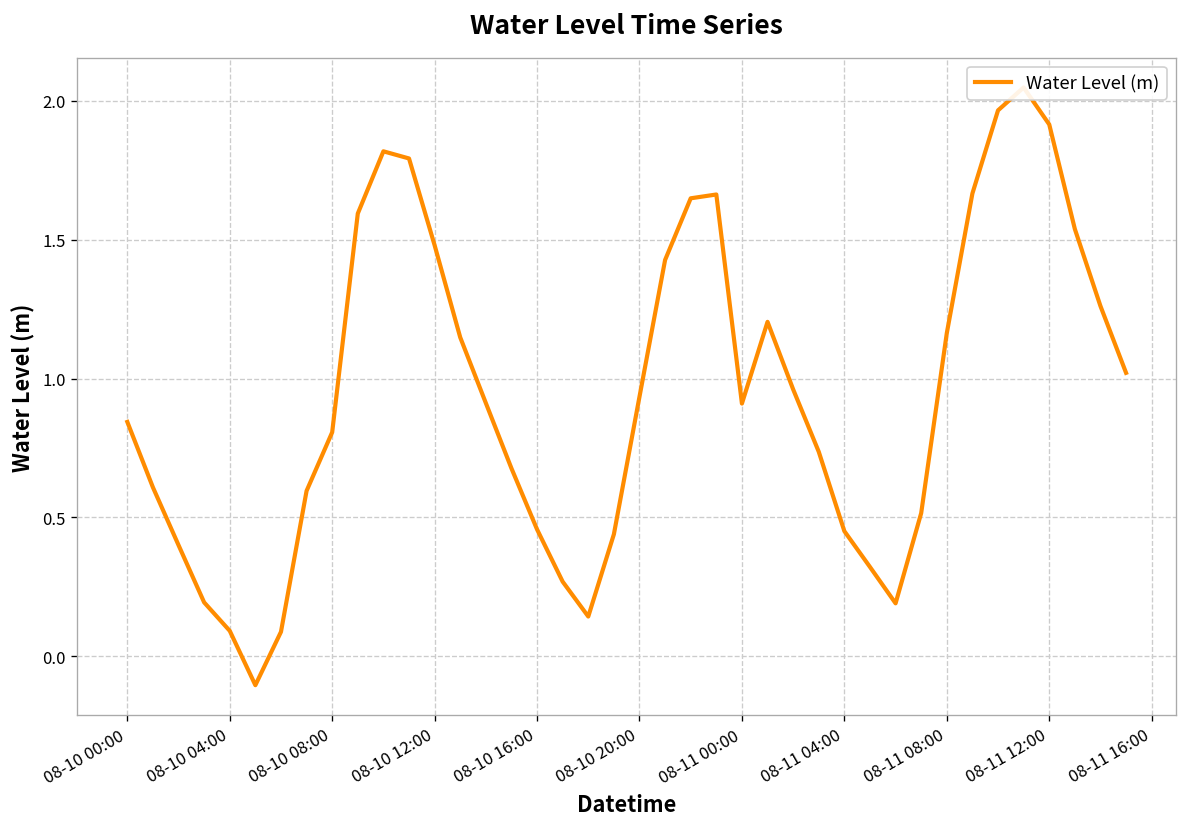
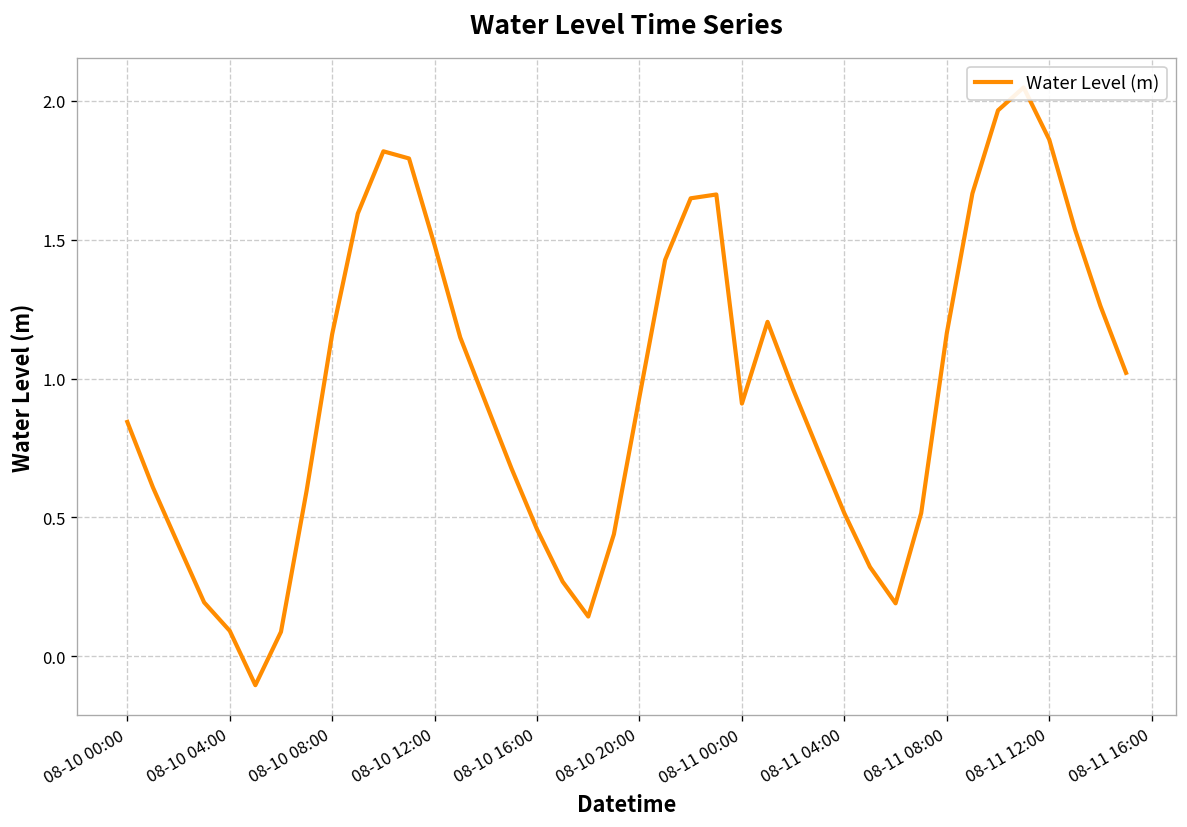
08-10 08:00: 0.81 -> 1.16
08-11 04:00: 0.45 -> 0.51
08-11 12:00: 1.91 -> 1.86
